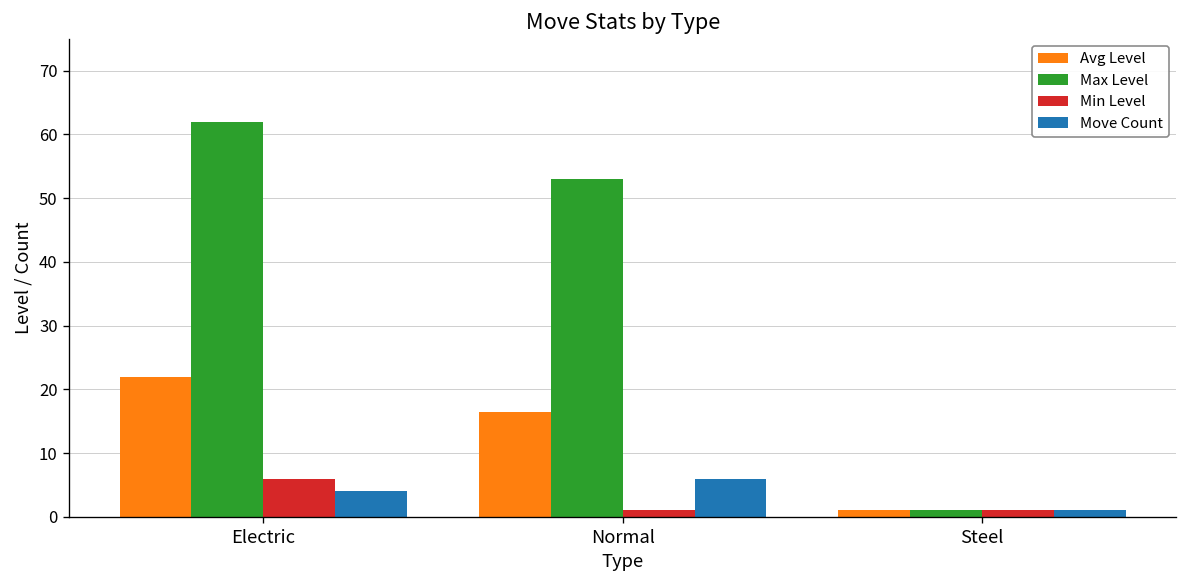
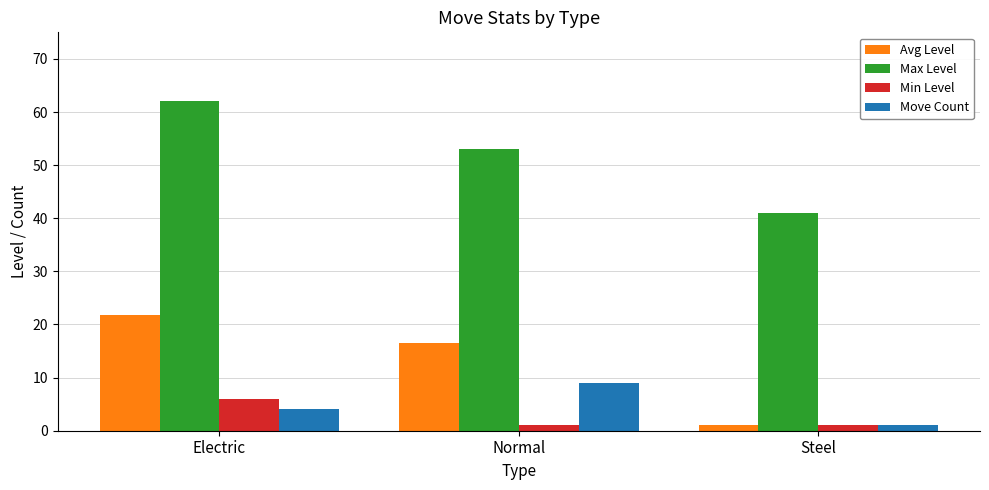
Move Count, Normal: 6 -> 9
Max Level, Steel: 1 -> 41
